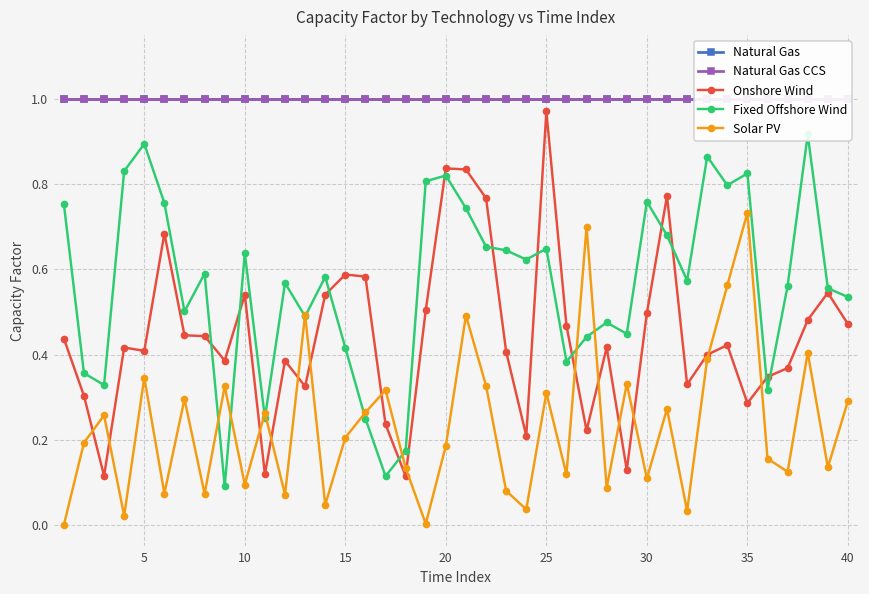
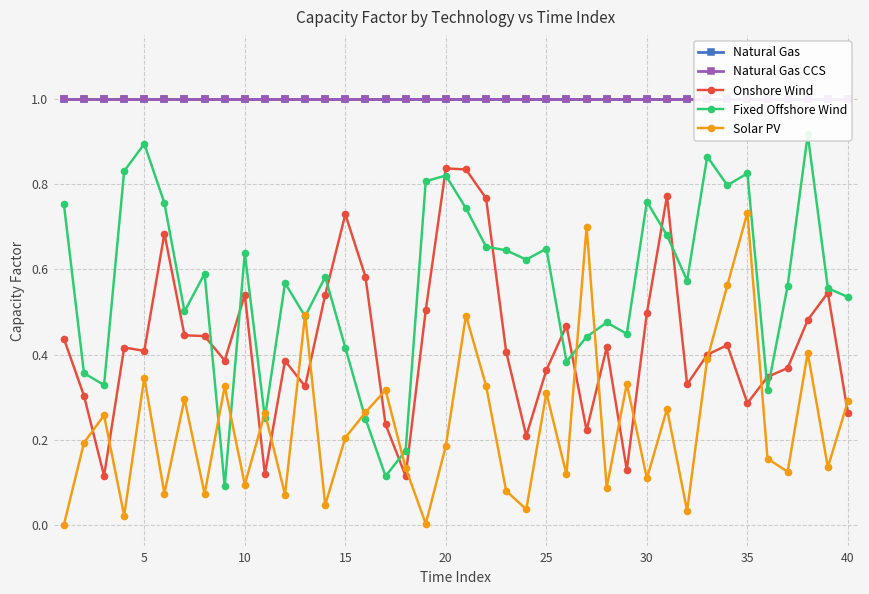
Onshore Wind, 15: 0.59 -> 0.73
Onshore Wind, 25: 0.97 -> 0.36
Onshore Wind, 40: 0.47 -> 0.26
